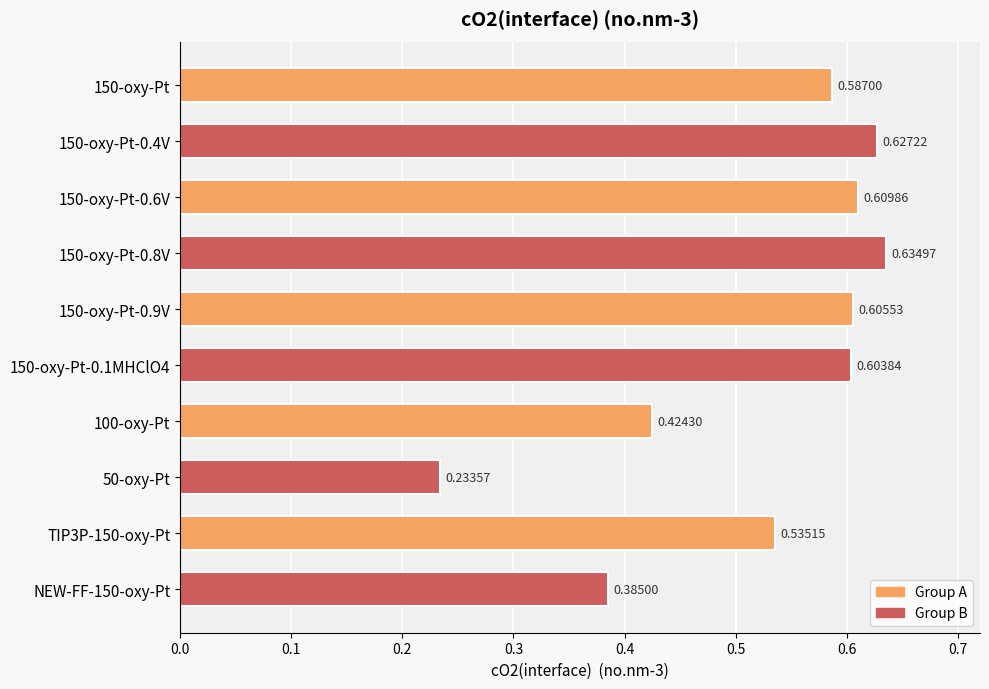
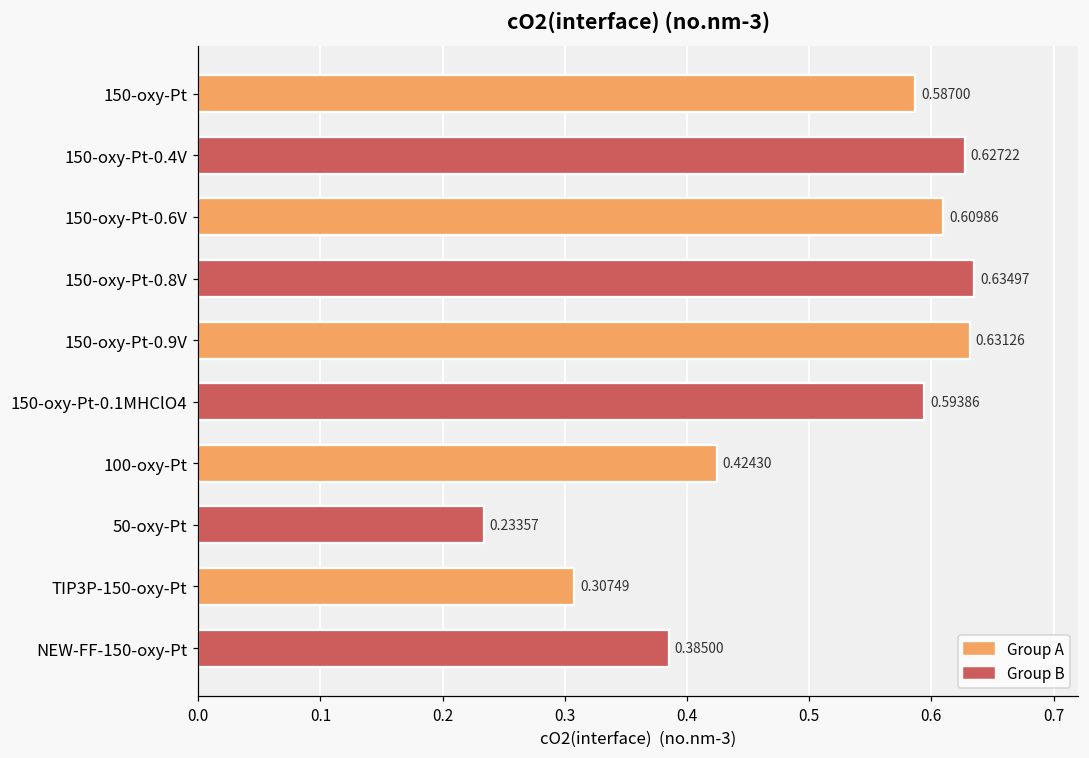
150-oxy-Pt-0.9V: 0.60553 -> 0.63126
150-oxy-Pt-0.1MHClO4: 0.60384 -> 0.59386
TIP3P-150-oxy-Pt: 0.53515 -> 0.30749
